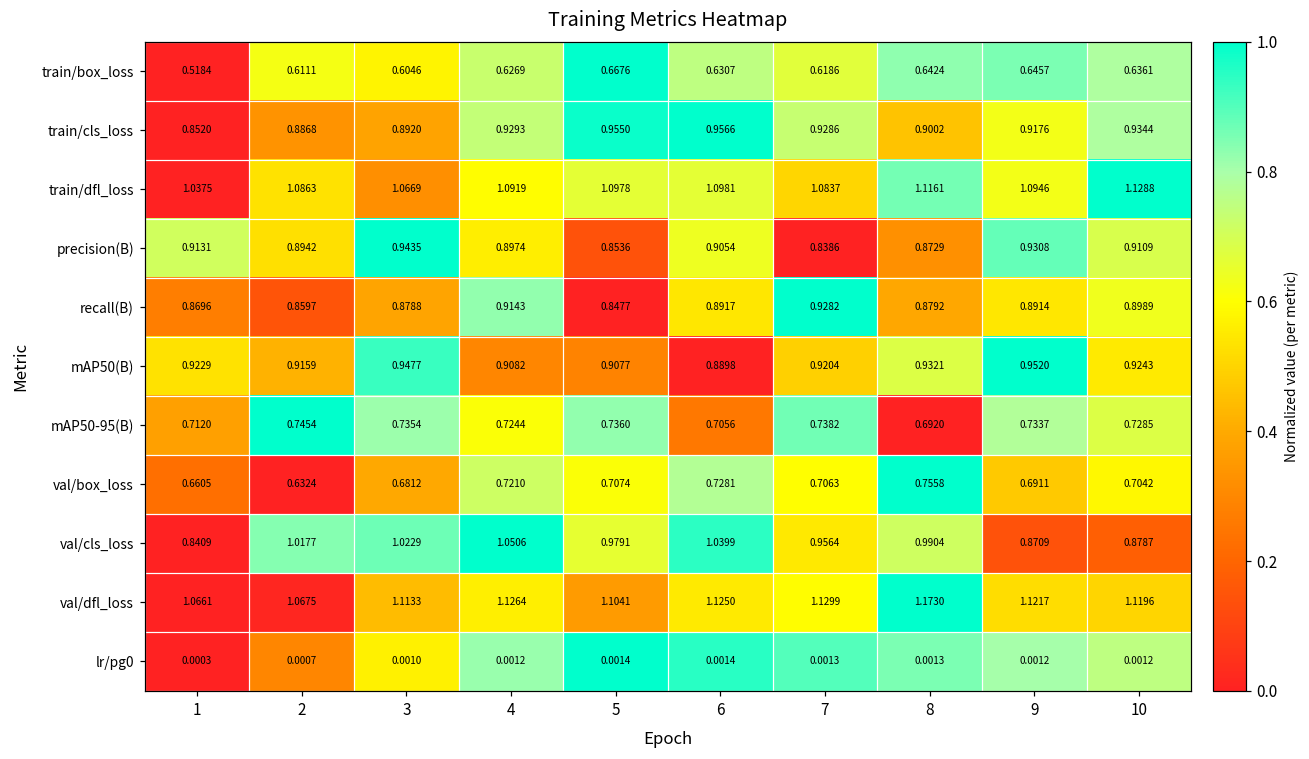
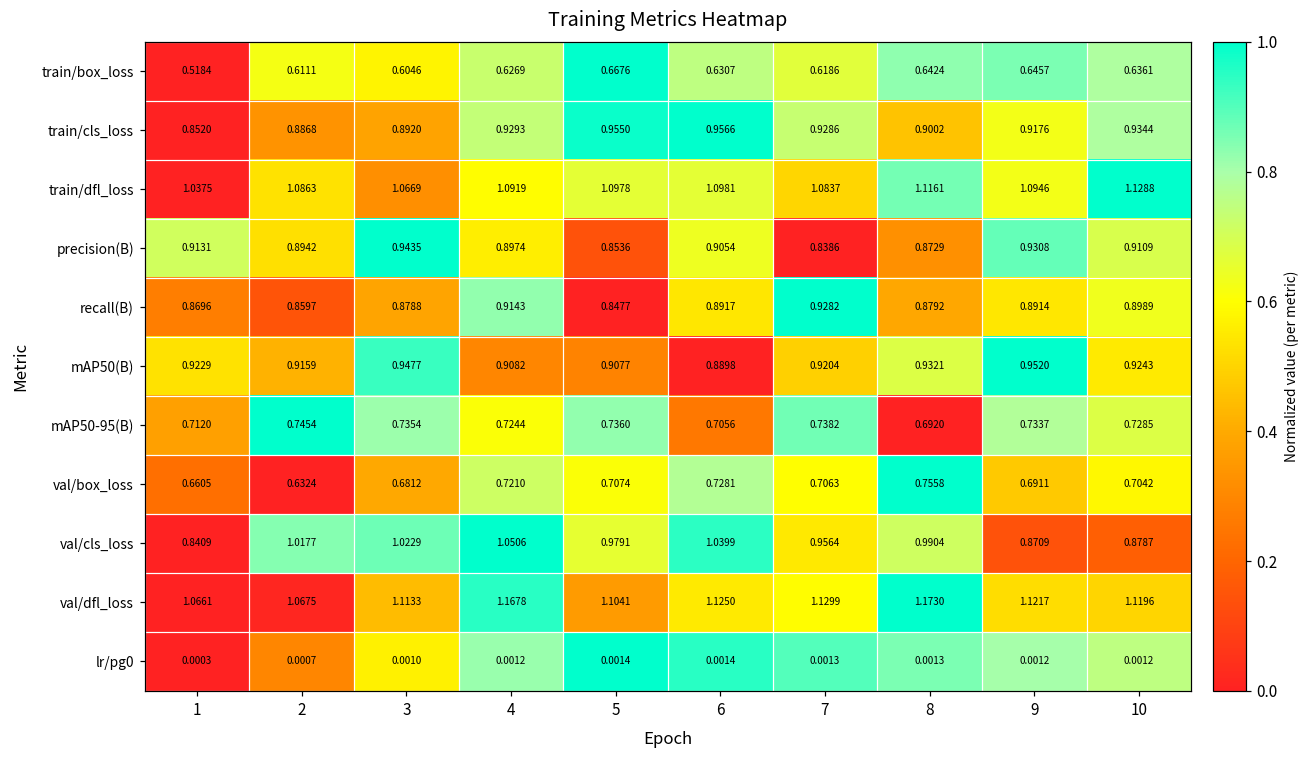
val/dfl_loss, 4: 1.1264 -> 1.1678
